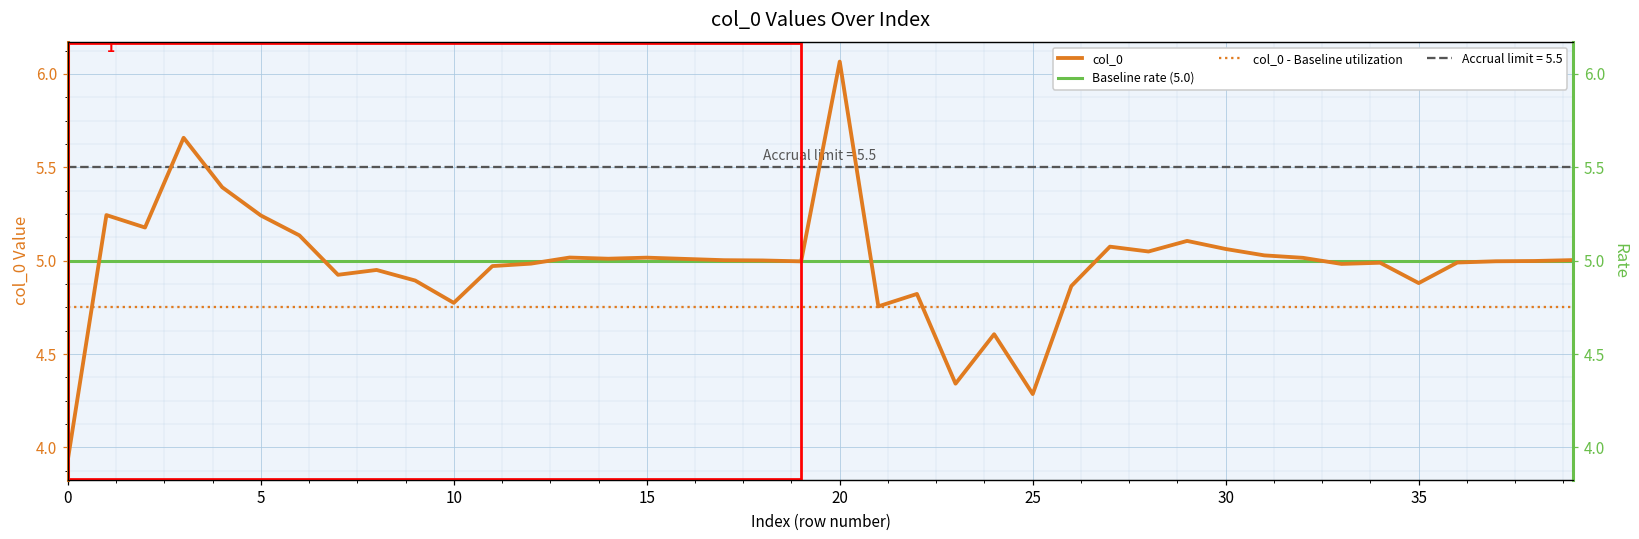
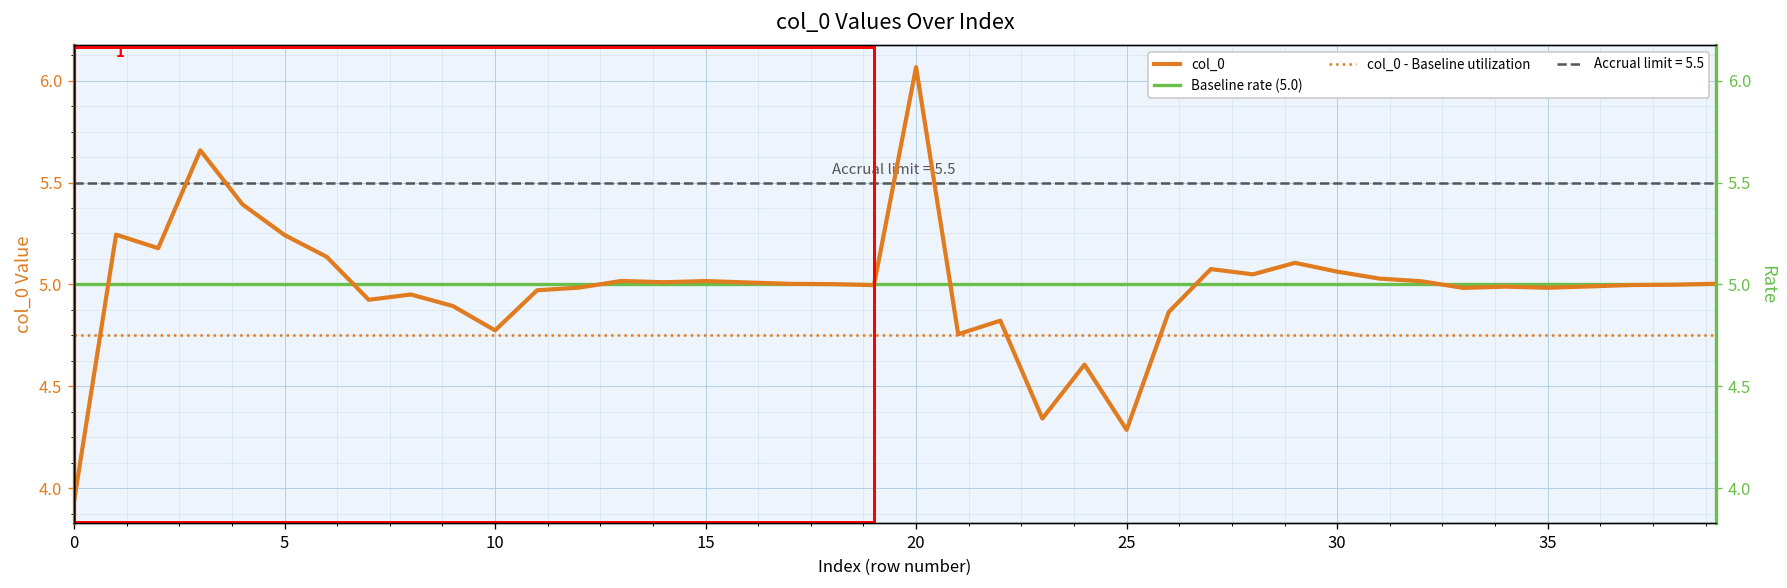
35: 4.88 -> 4.98
